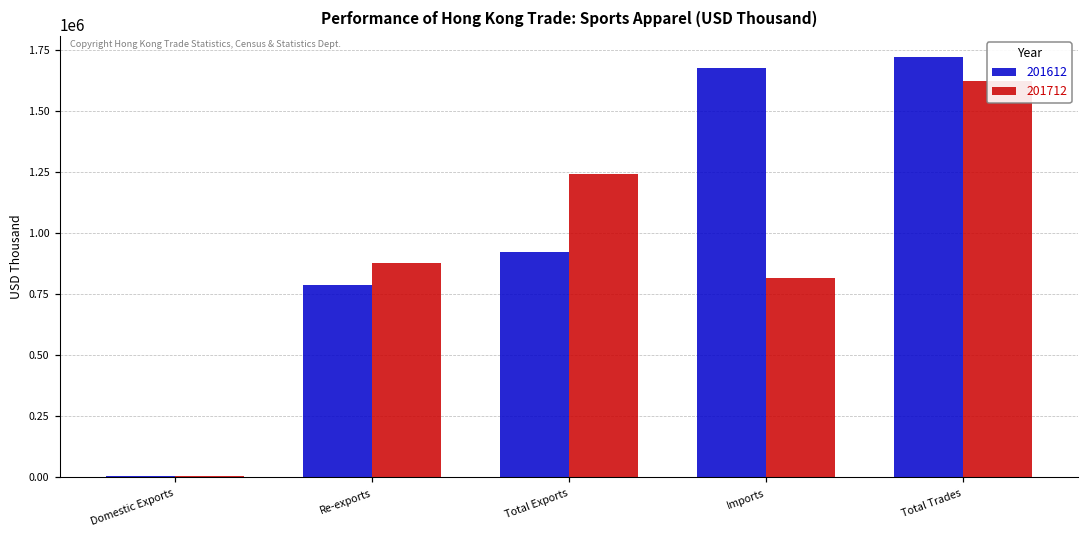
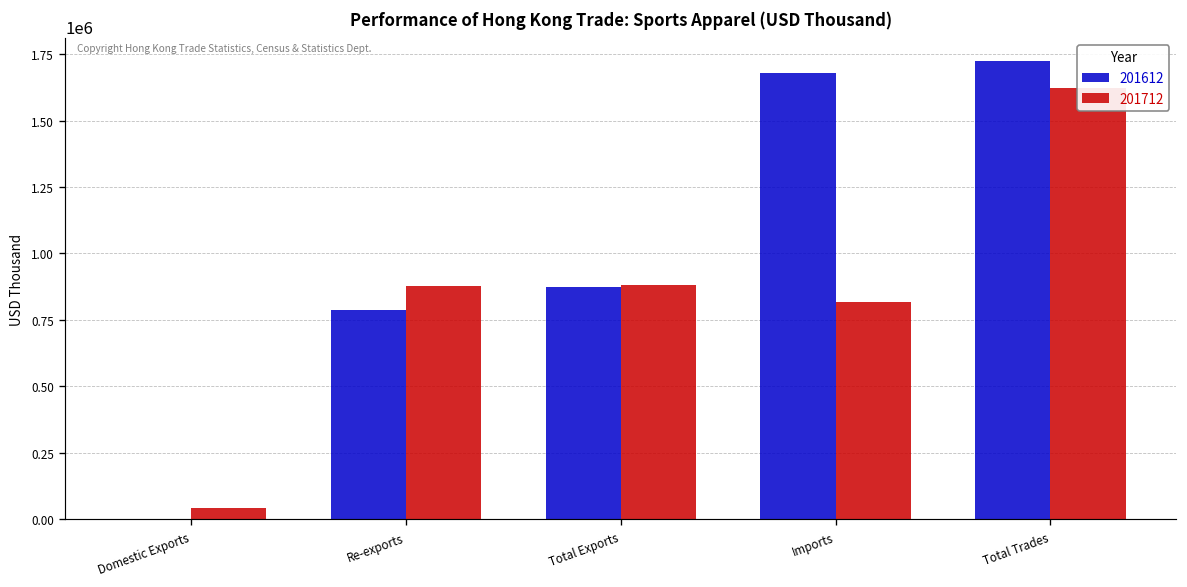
201712, Domestic Exports: 0 -> 40000
201612, Total Exports: 920000 -> 870000
201712, Total Exports: 1240000 -> 880000
